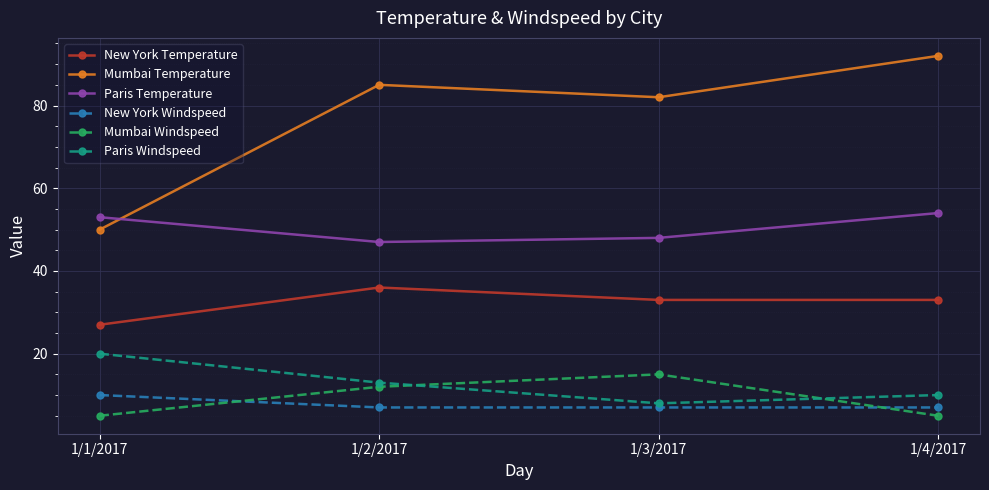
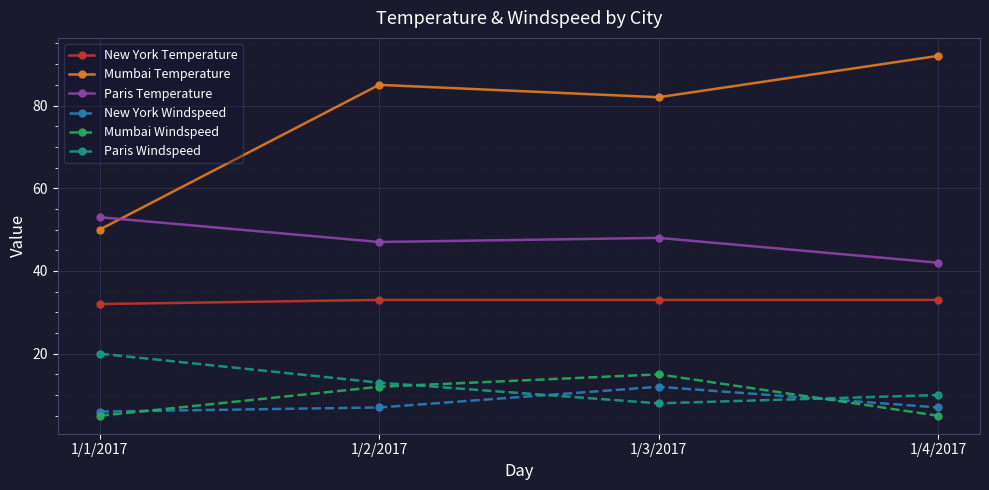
New York Temperature, 1/1/2017: 27 -> 32
New York Windspeed, 1/1/2017: 10 -> 6
New York Temperature, 1/2/2017: 36 -> 33
New York Windspeed, 1/3/2017: 7 -> 12
Paris Temperature, 1/4/2017: 54 -> 42
